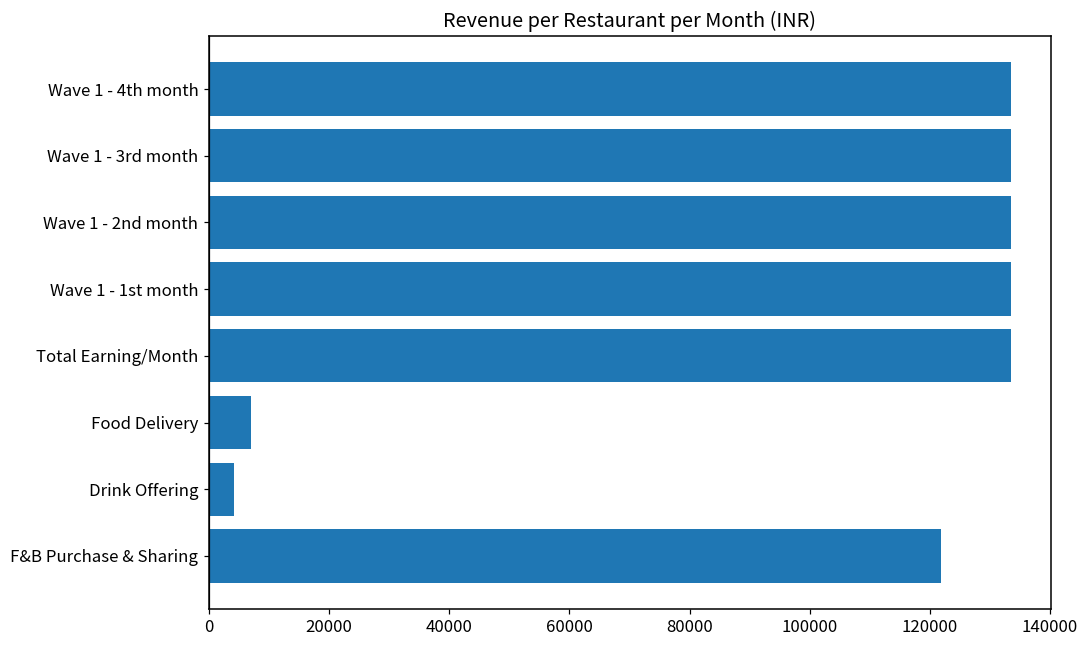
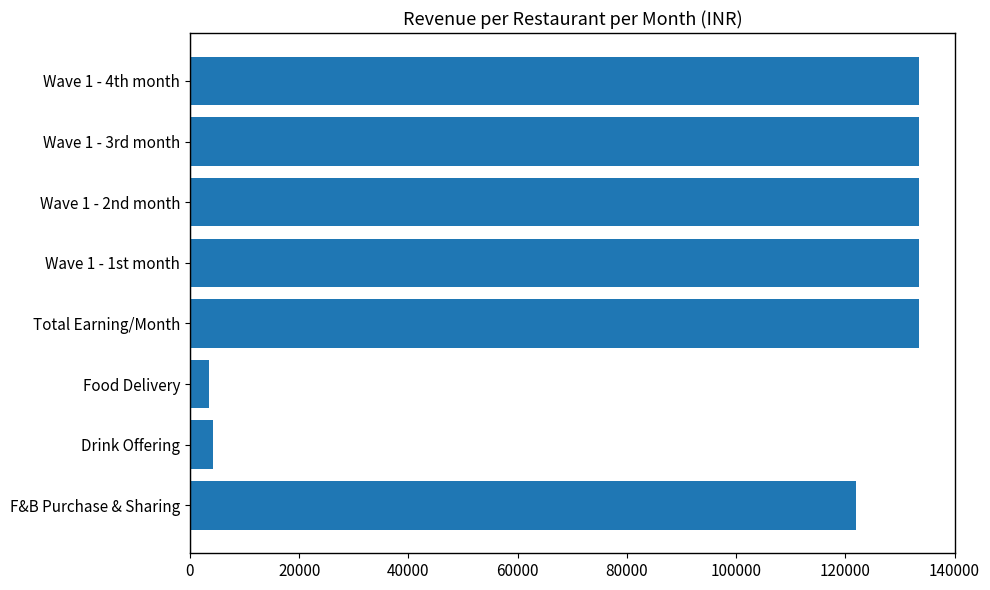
Food Delivery: 7000 -> 4000
